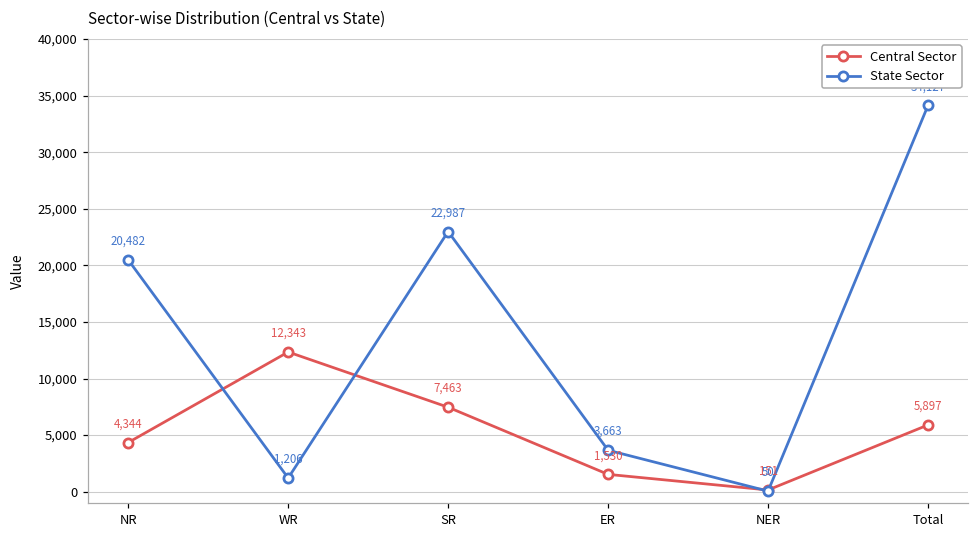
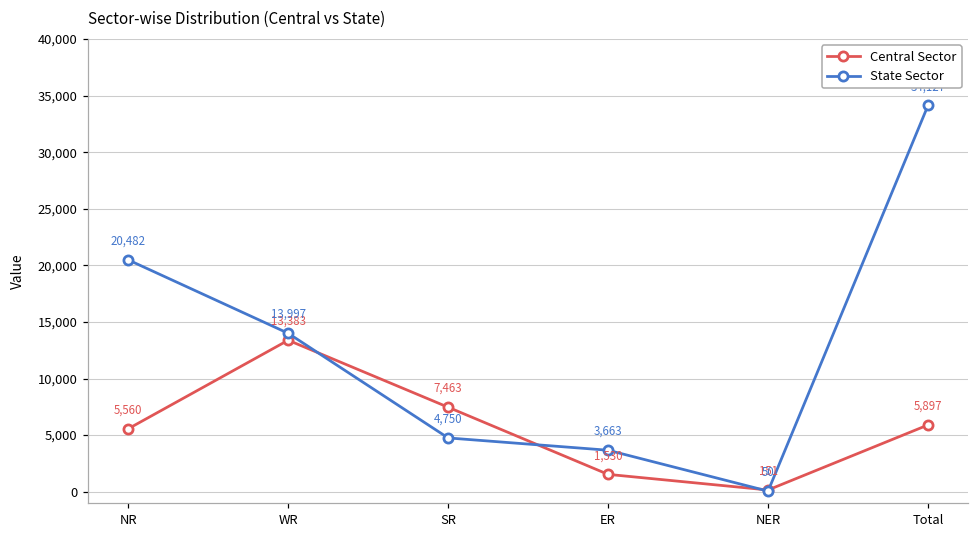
Central Sector, NR: 4,344 -> 5,560
Central Sector, WR: 12,343 -> 13,383
State Sector, WR: 1,206 -> 13,997
State Sector, SR: 22,987 -> 4,750
